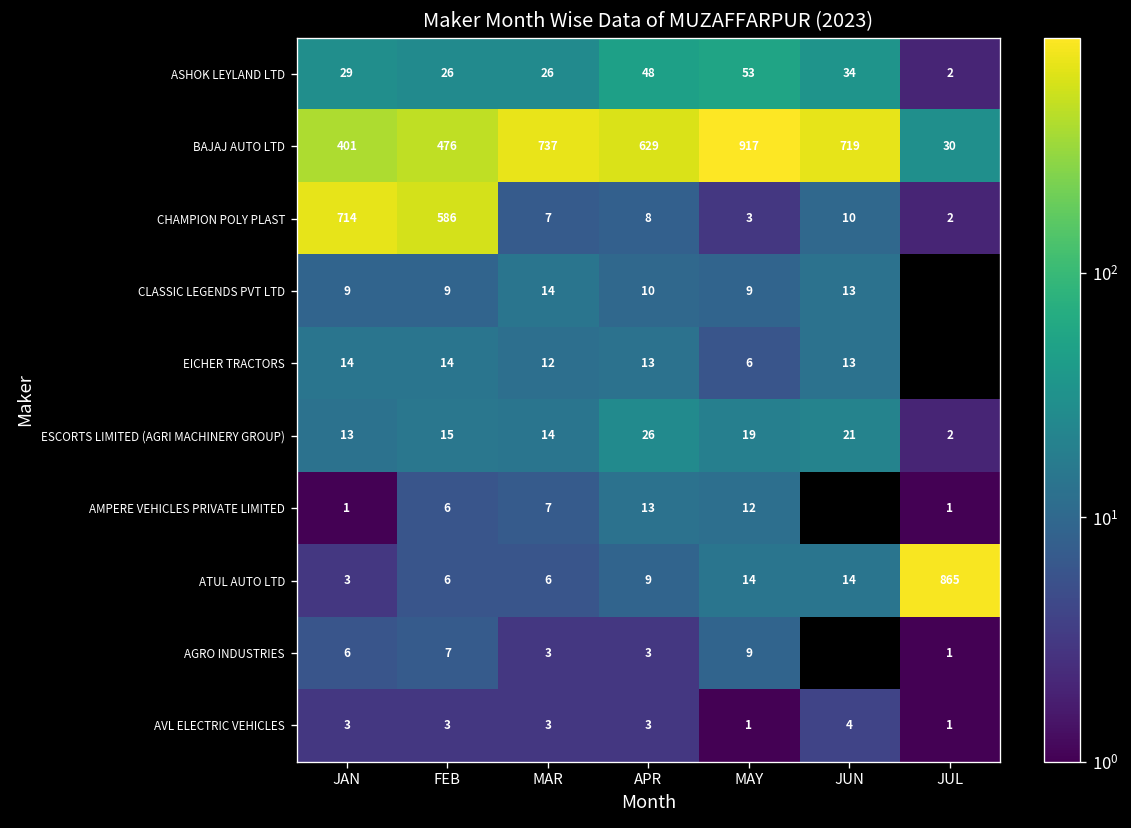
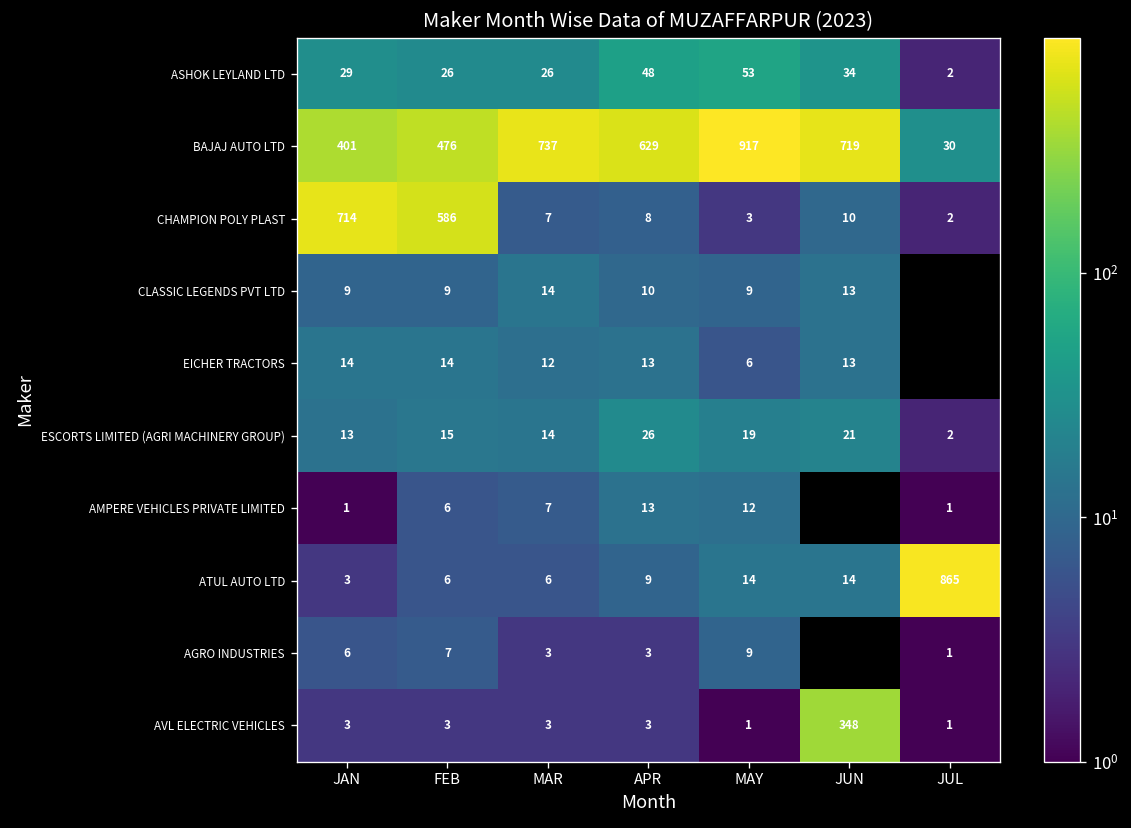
AVL ELECTRIC VEHICLES, JUN: 4 -> 348
